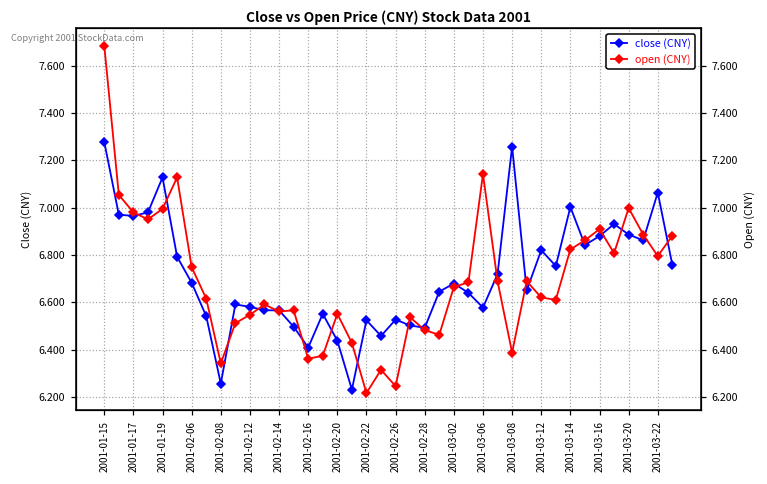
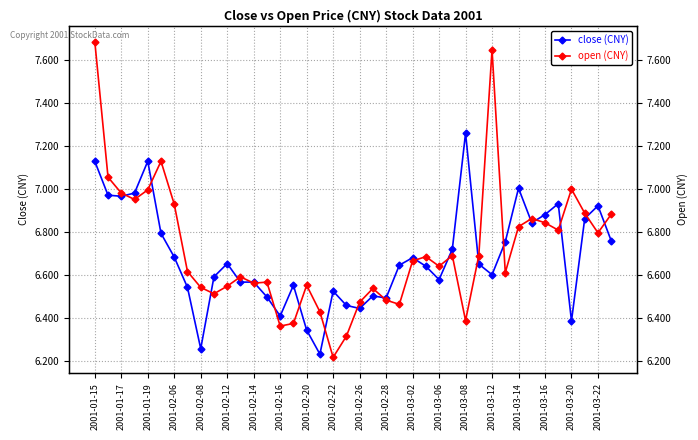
close (CNY), 2001-01-15: 7.28 -> 7.13
open (CNY), 2001-02-06: 6.75 -> 6.93
open (CNY), 2001-02-08: 6.34 -> 6.54
close (CNY), 2001-02-12: 6.58 -> 6.65
close (CNY), 2001-02-20: 6.44 -> 6.34
close (CNY), 2001-02-26: 6.53 -> 6.44
open (CNY), 2001-02-26: 6.25 -> 6.47
open (CNY), 2001-03-06: 7.14 -> 6.64
close (CNY), 2001-03-12: 6.82 -> 6.60
open (CNY), 2001-03-12: 6.62 -> 7.65
open (CNY), 2001-03-16: 6.91 -> 6.84
close (CNY), 2001-03-20: 6.89 -> 6.39
close (CNY), 2001-03-22: 7.06 -> 6.92
